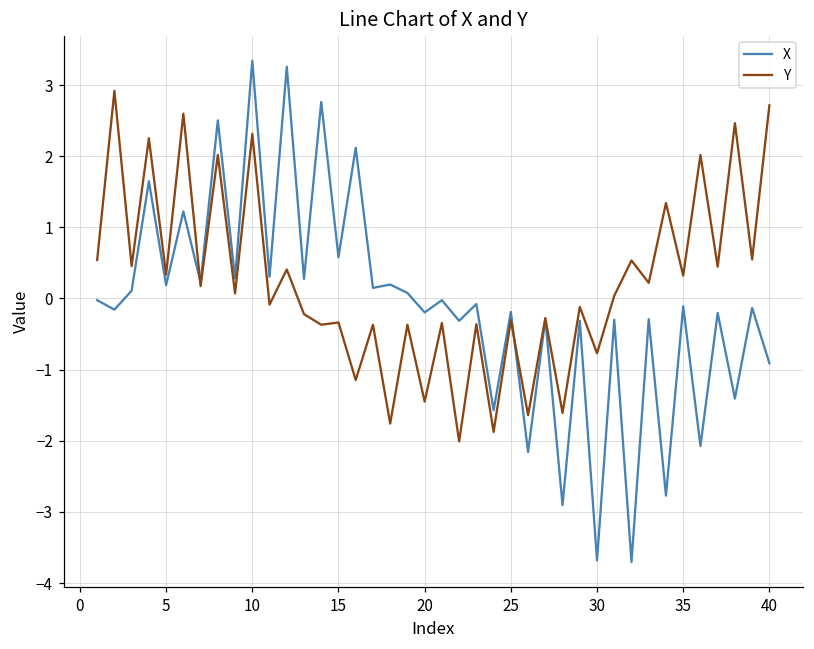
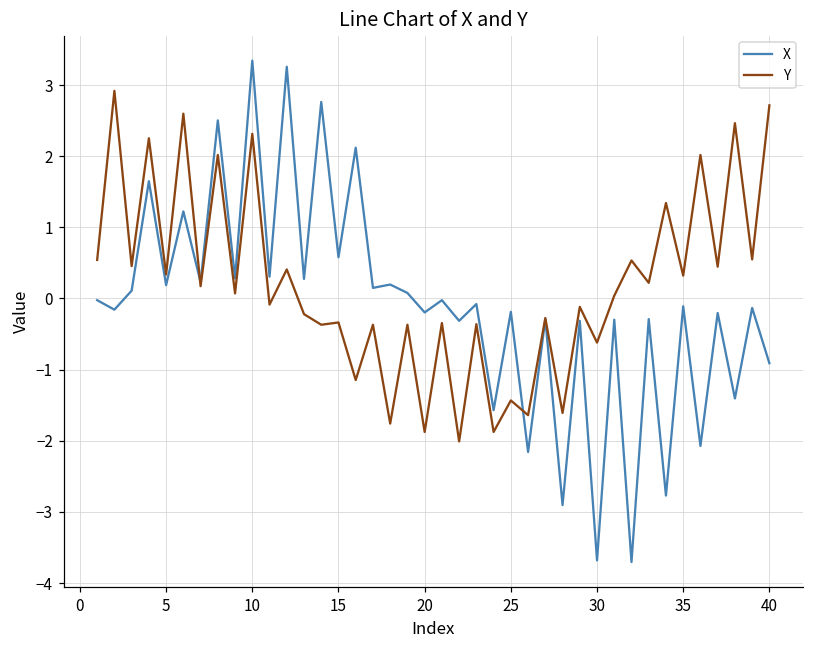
Y, 20: -1.4 -> -1.9
Y, 25: -0.3 -> -1.4
Y, 30: -0.8 -> -0.6
